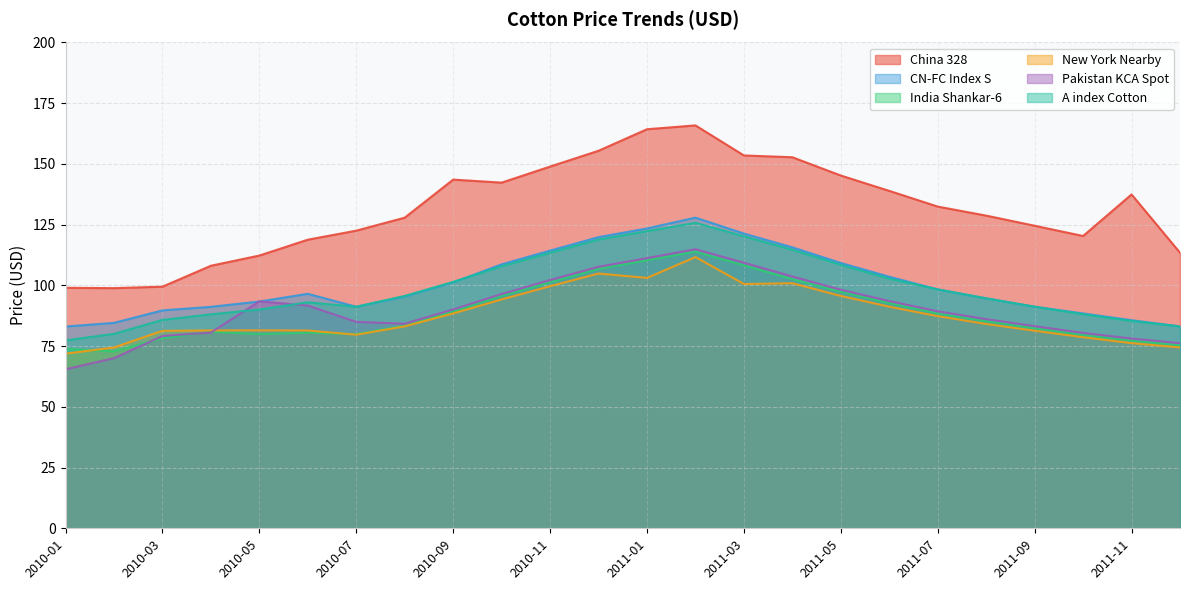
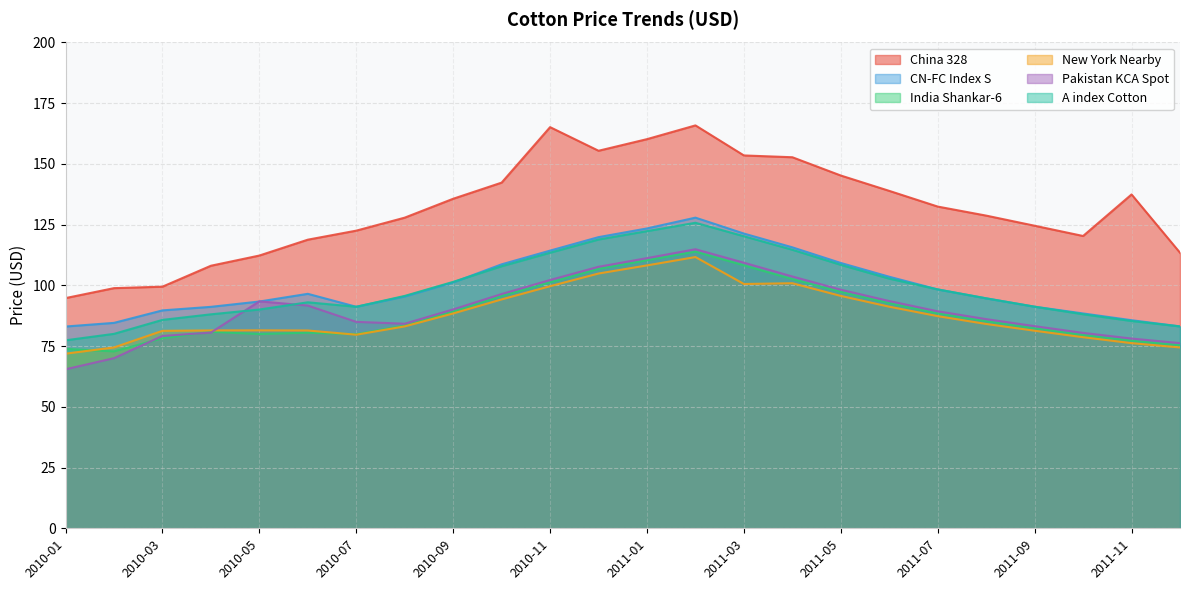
China 328, 2010-01: 99 -> 95
China 328, 2010-09: 144 -> 136
China 328, 2010-11: 149 -> 165
China 328, 2011-01: 164 -> 160
New York Nearby, 2011-01: 103 -> 108
